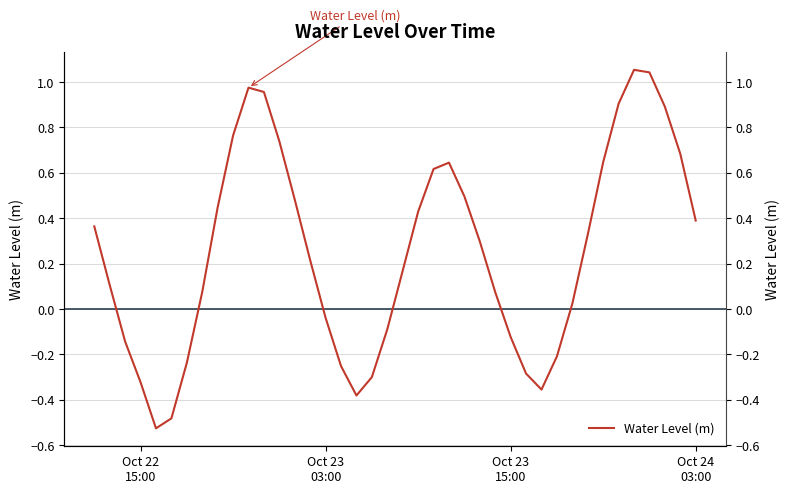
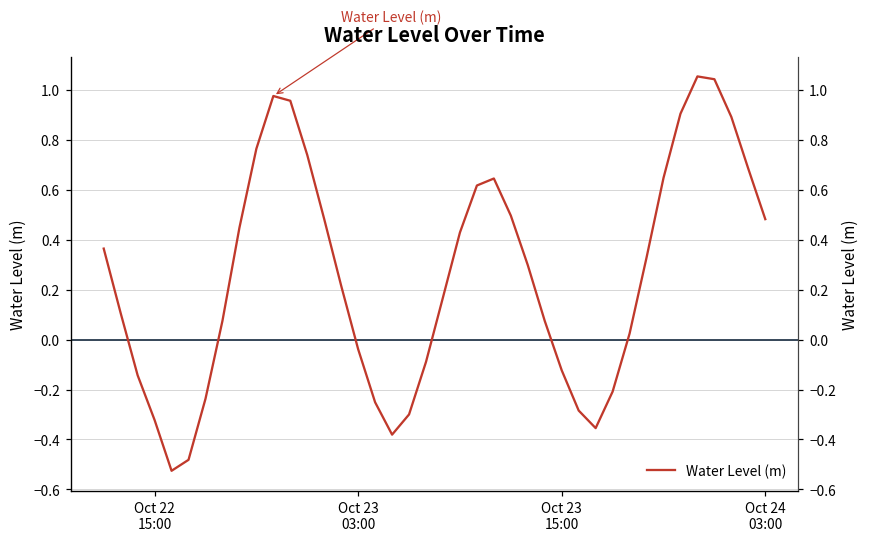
Oct 24 03:00: 0.39 -> 0.48
